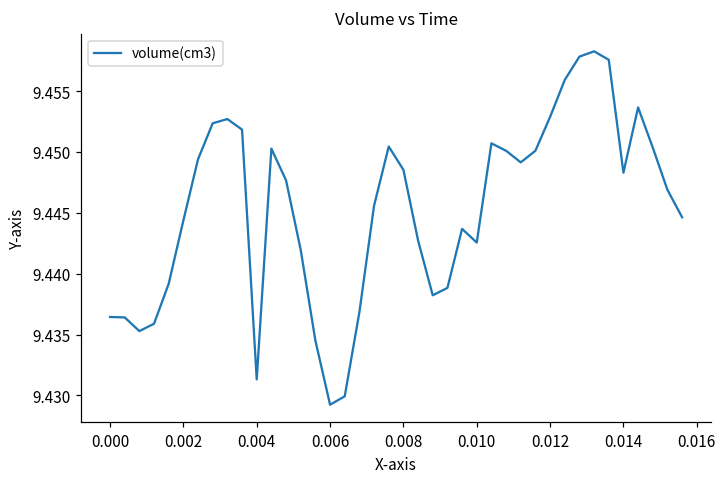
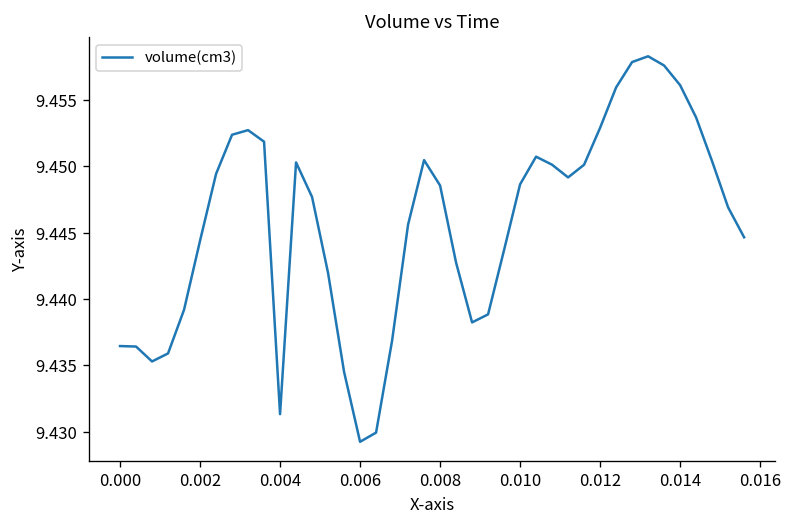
0.010: 9.4426 -> 9.4486
0.014: 9.4483 -> 9.4561
